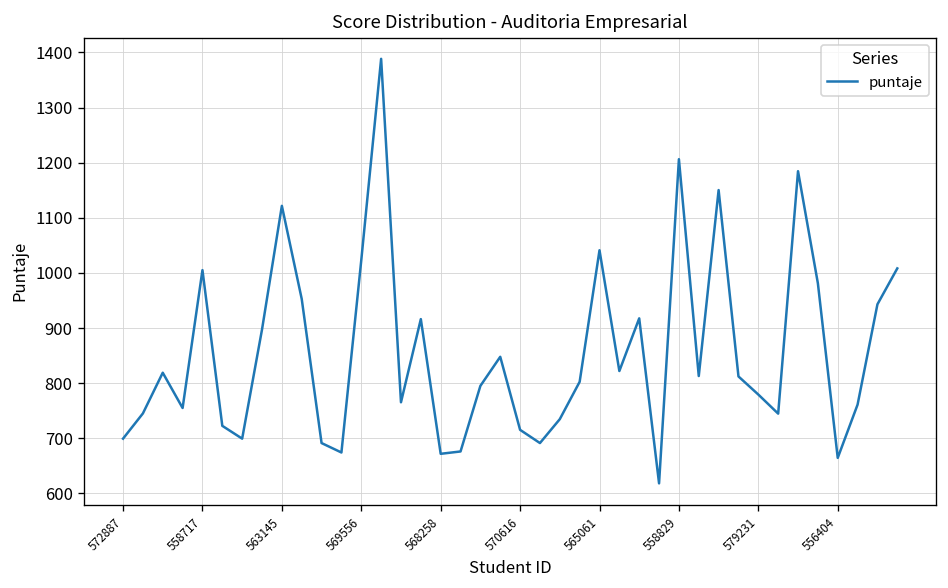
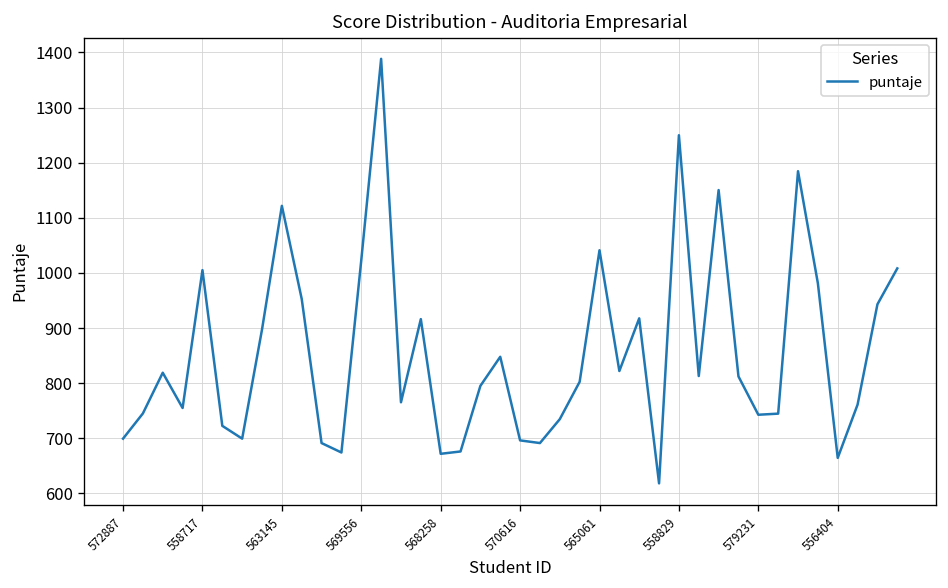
570616: 720 -> 700
558829: 1210 -> 1250
579231: 780 -> 740
